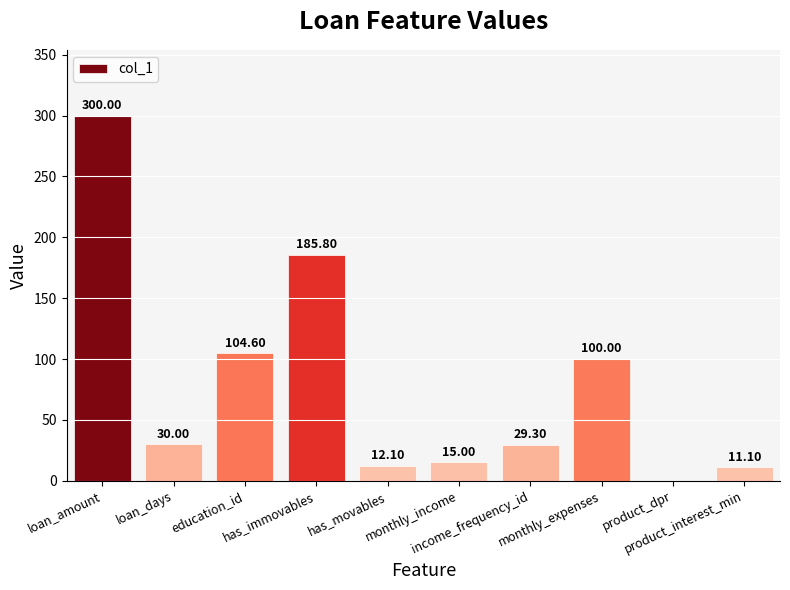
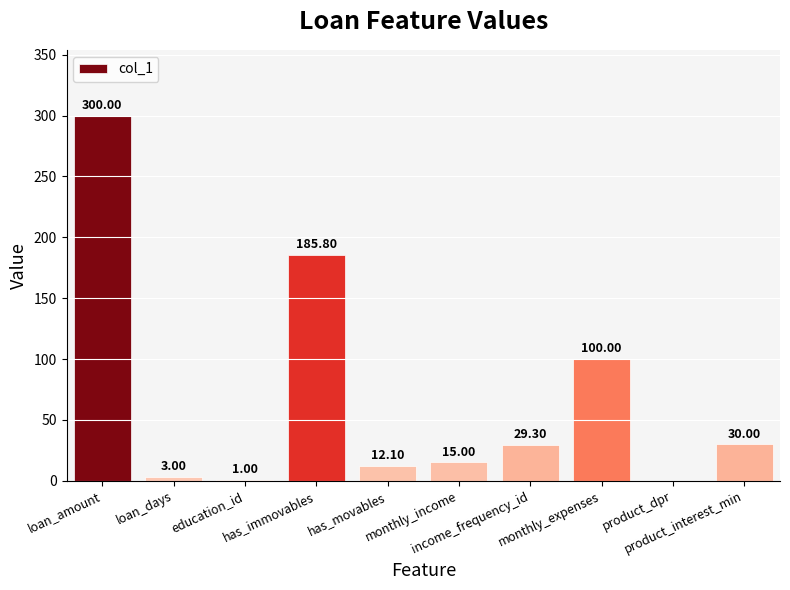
loan_days: 30.00 -> 3.00
education_id: 104.60 -> 1.00
product_interest_min: 11.10 -> 30.00
